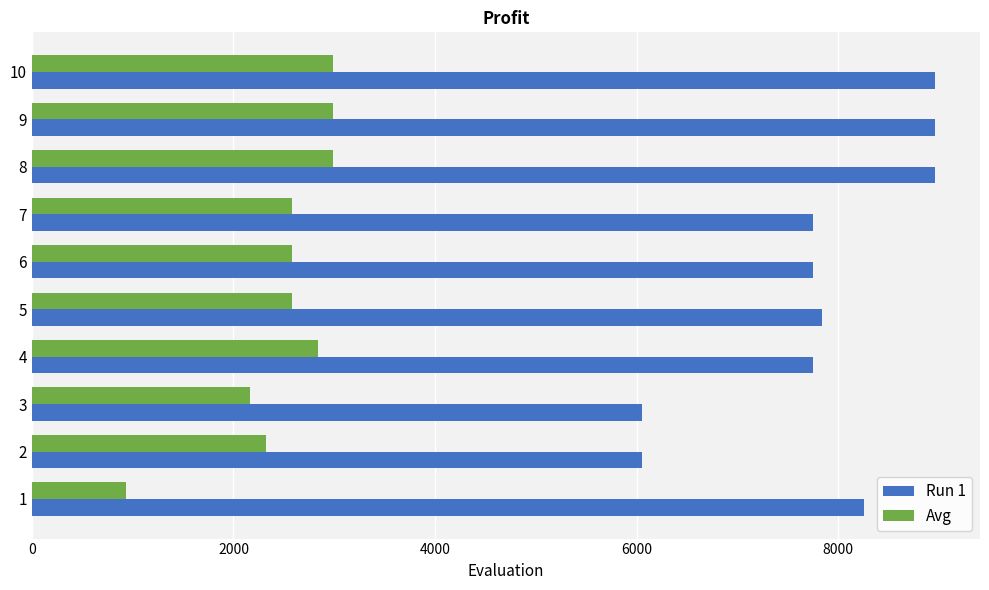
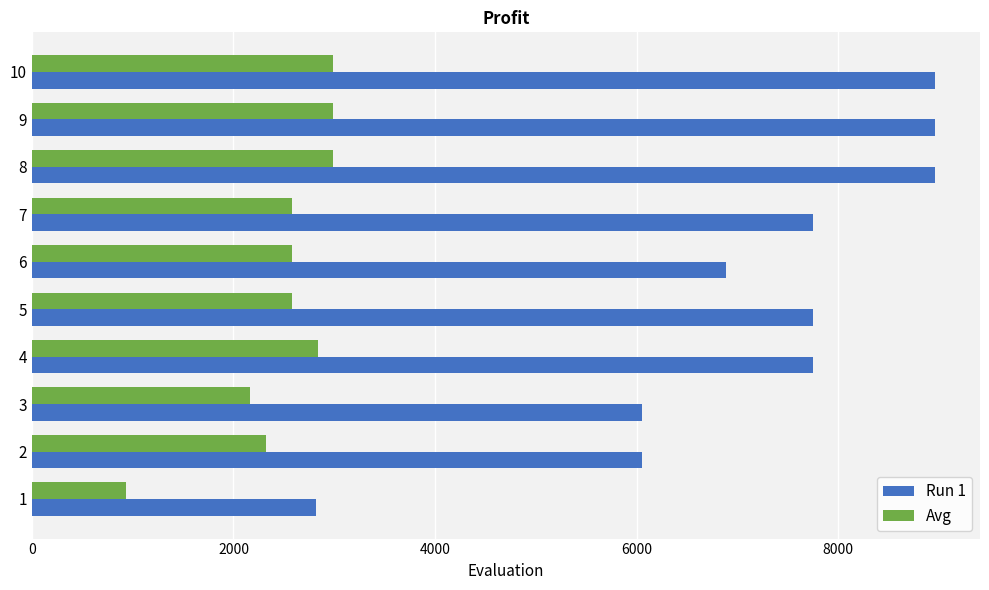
Run 1, 6: 7750 -> 6890
Run 1, 5: 7840 -> 7750
Run 1, 1: 8250 -> 2810
